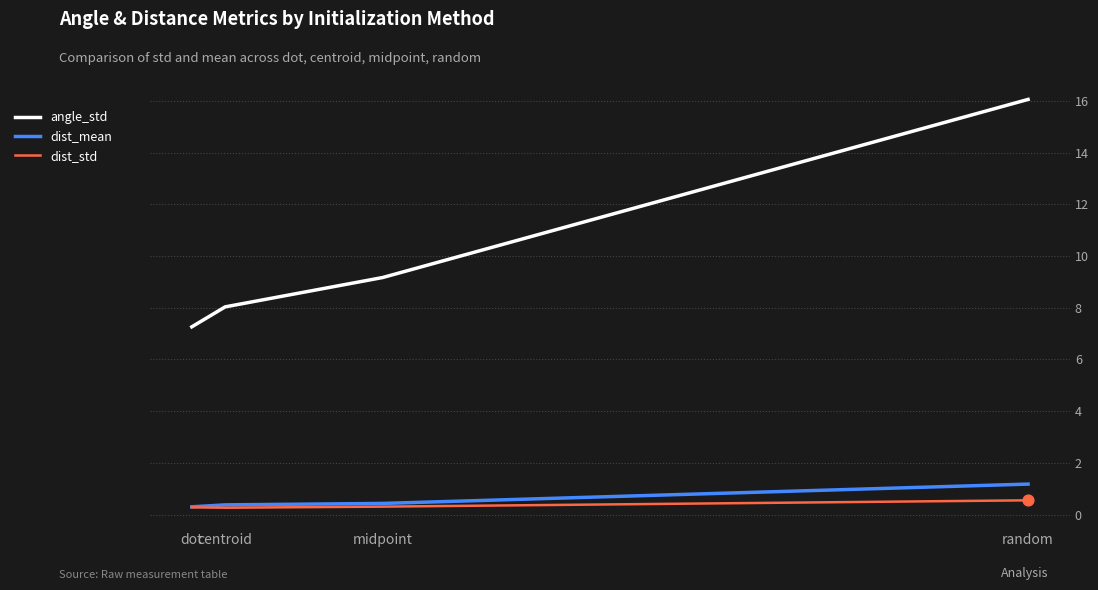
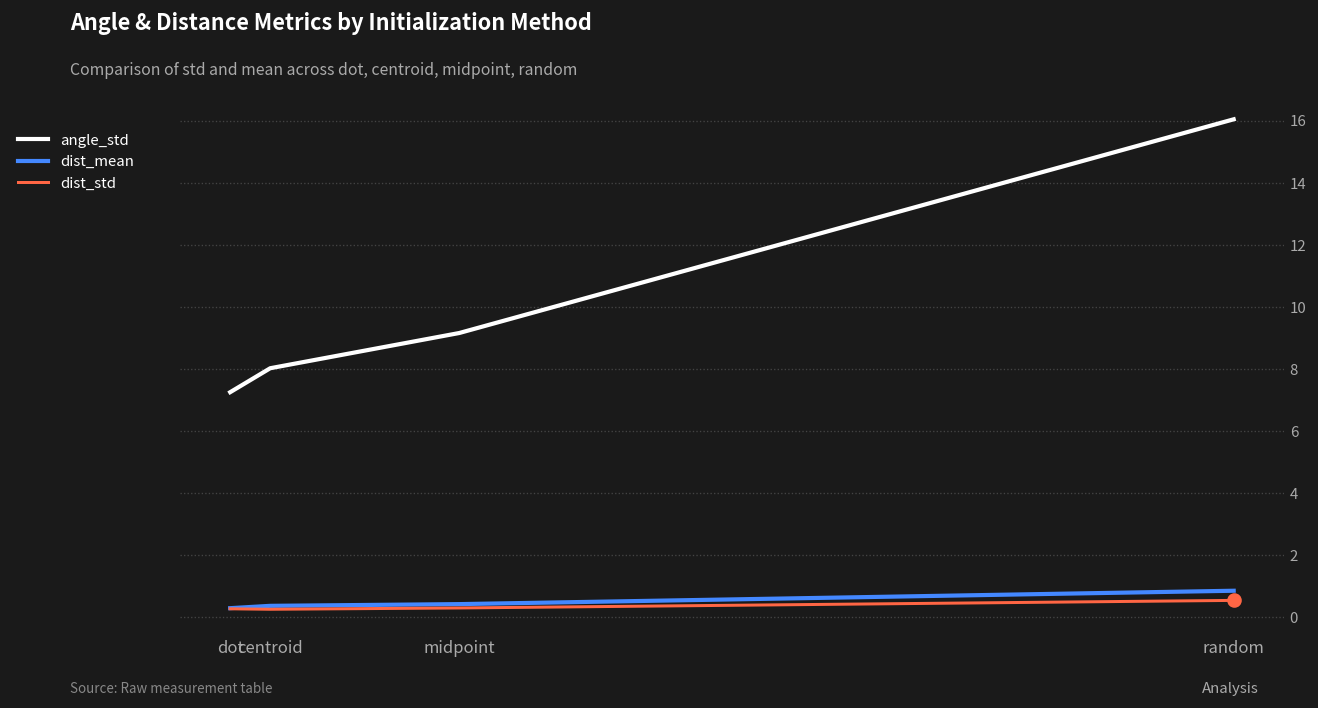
dist_mean, random: 1.2 -> 0.9
